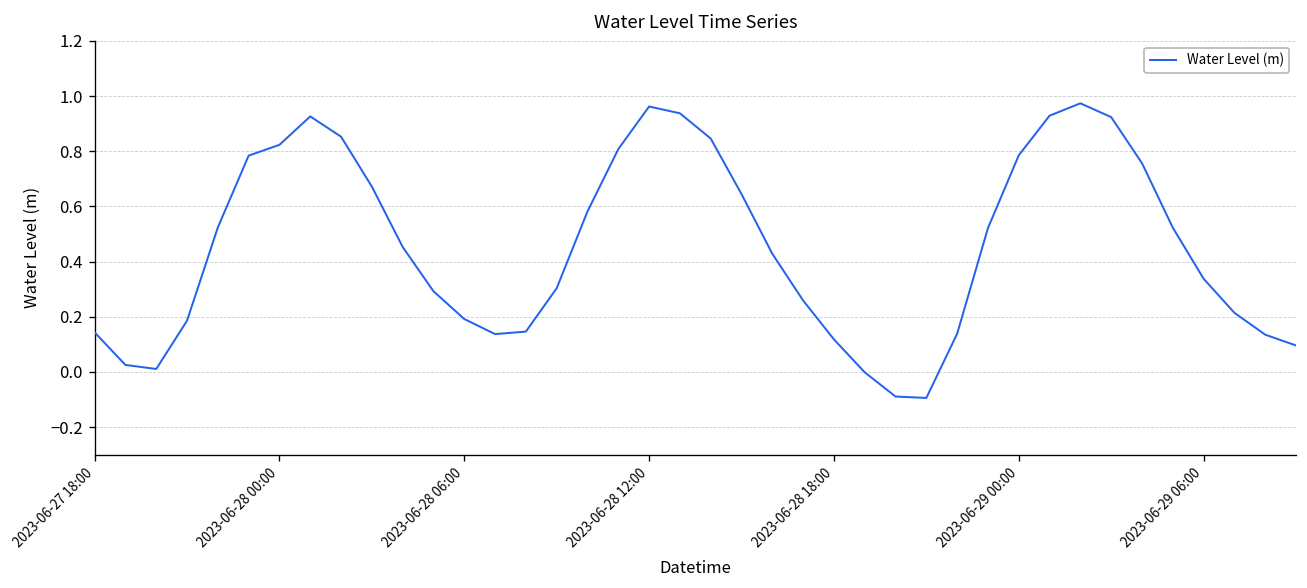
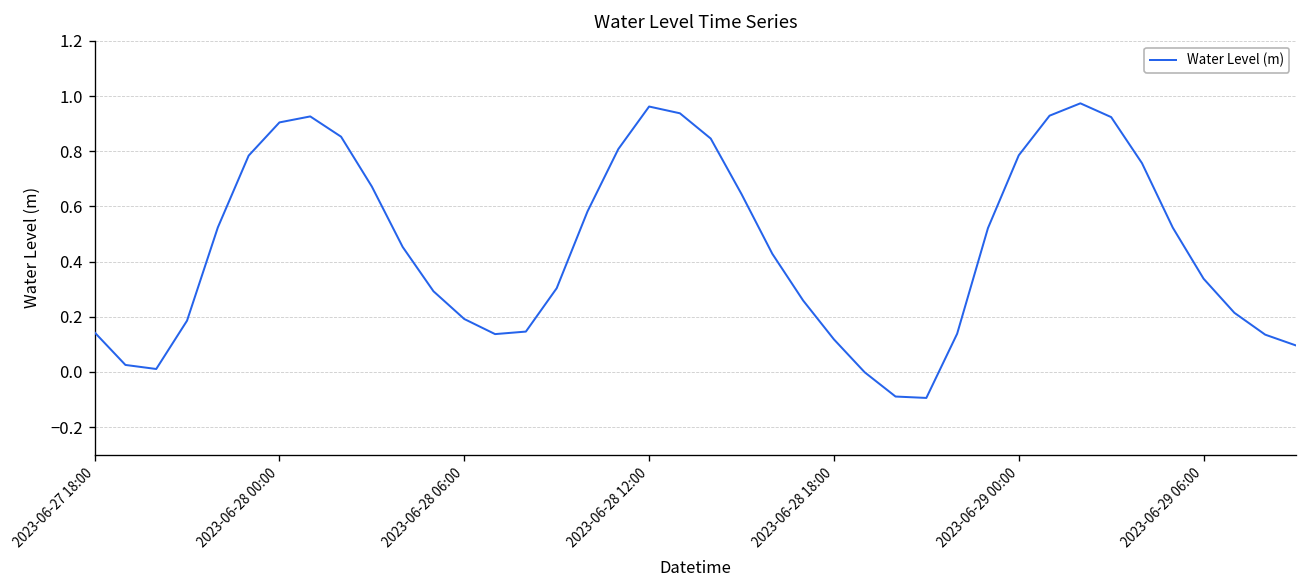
2023-06-28 00:00: 0.82 -> 0.90
